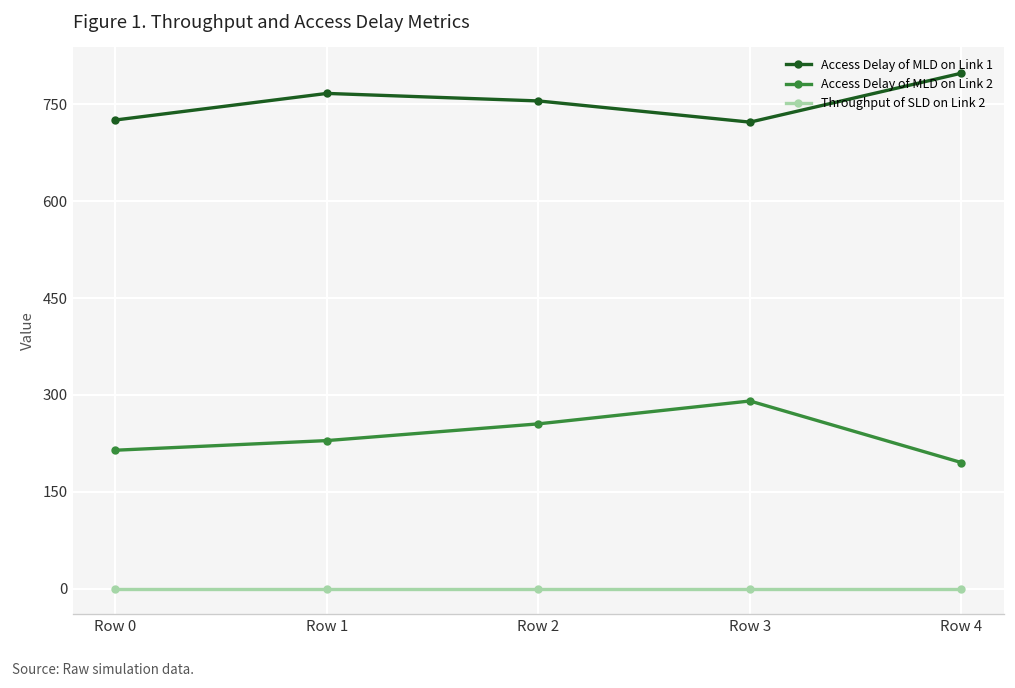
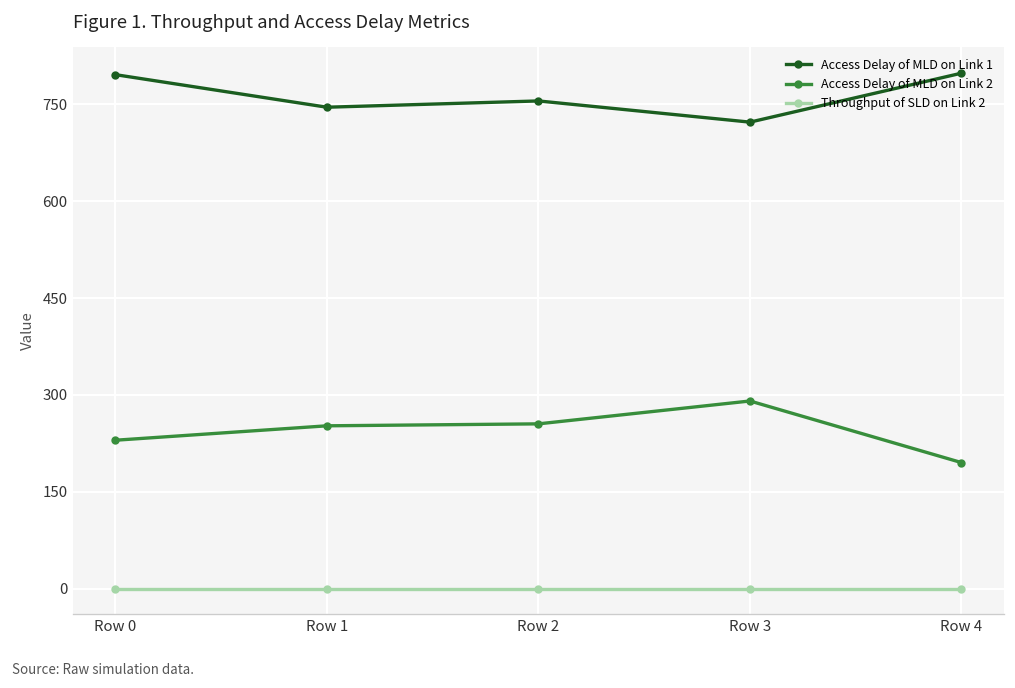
Access Delay of MLD on Link 1, Row 0: 730 -> 800
Access Delay of MLD on Link 2, Row 0: 210 -> 230
Access Delay of MLD on Link 1, Row 1: 770 -> 740
Access Delay of MLD on Link 2, Row 1: 230 -> 250
